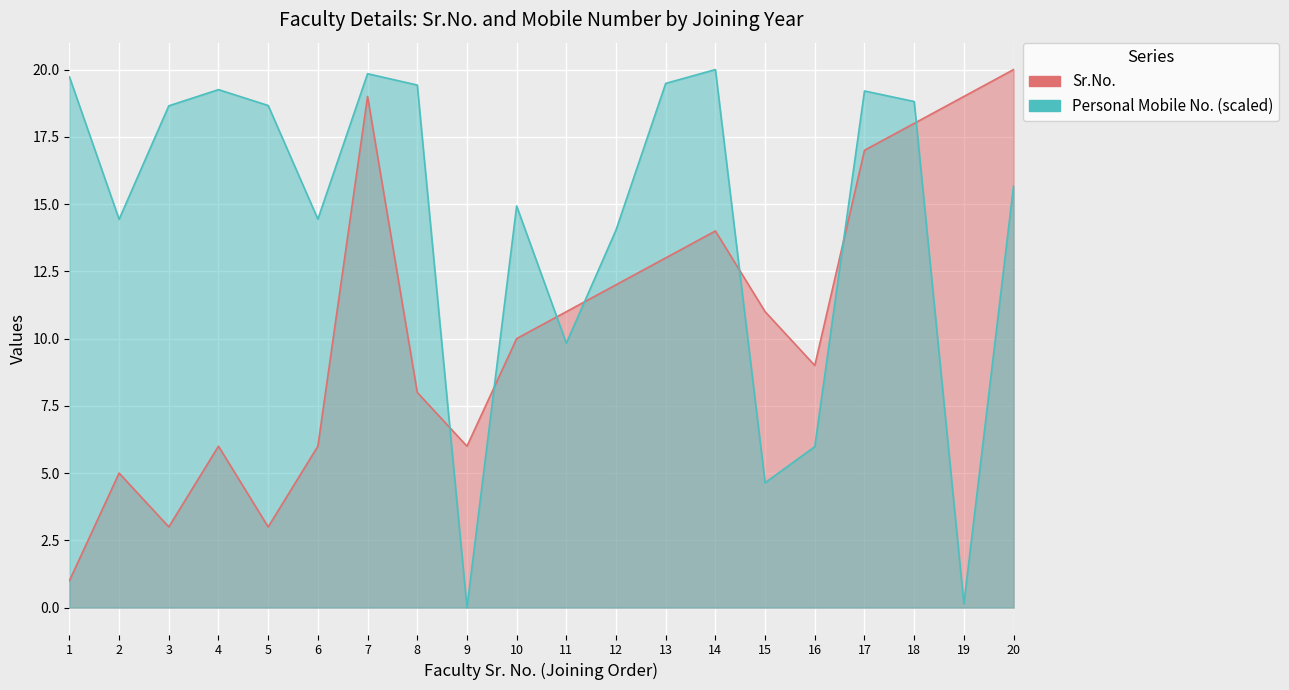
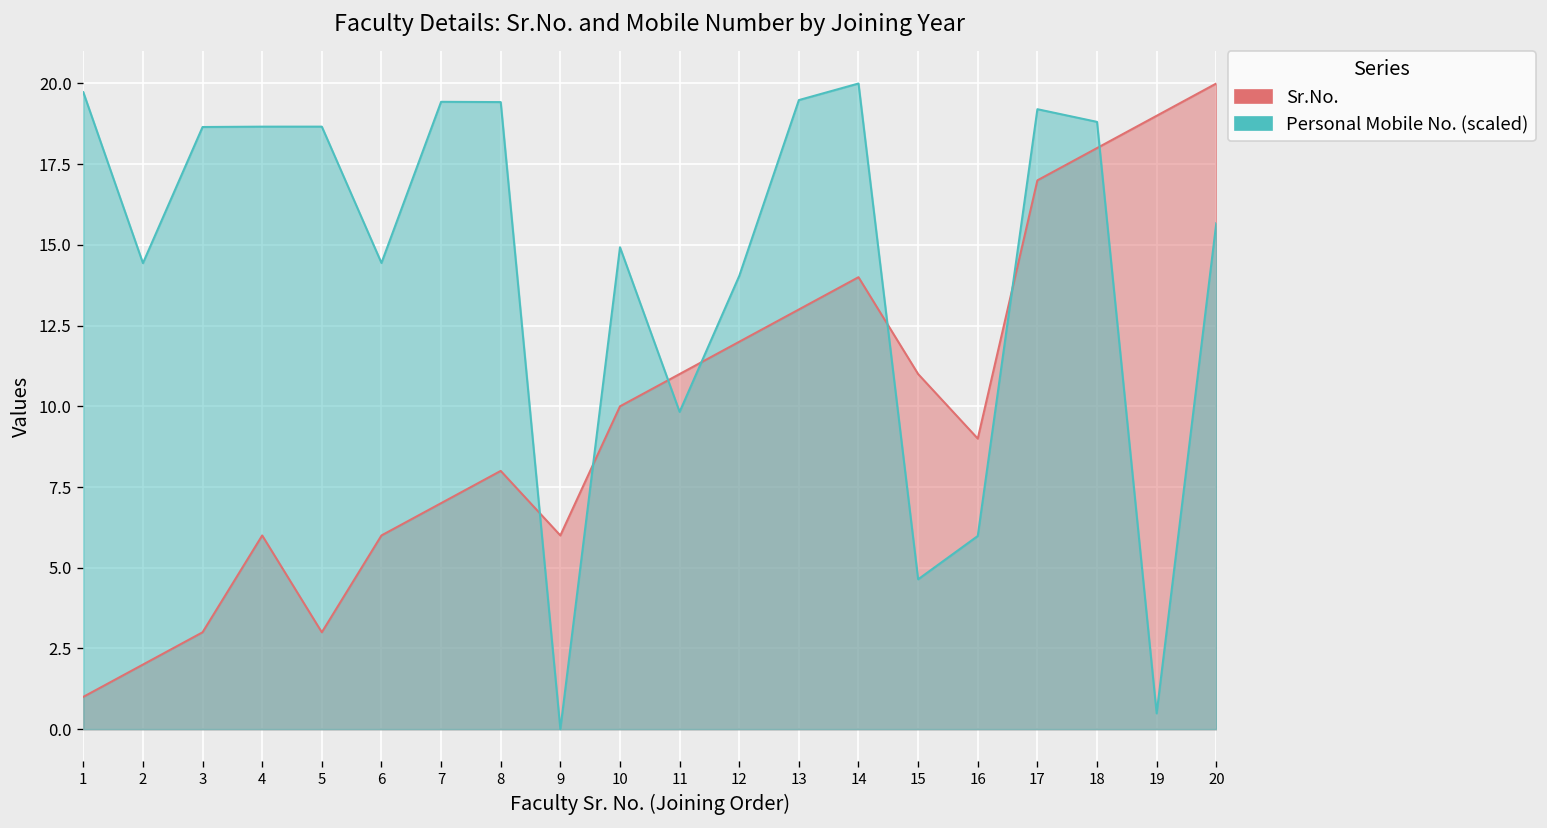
Sr.No., 2: 5 -> 2
Personal Mobile No. (scaled), 4: 19.3 -> 18.7
Sr.No., 7: 19 -> 7
Personal Mobile No. (scaled), 7: 19.8 -> 19.4
Personal Mobile No. (scaled), 19: 0.1 -> 0.5
